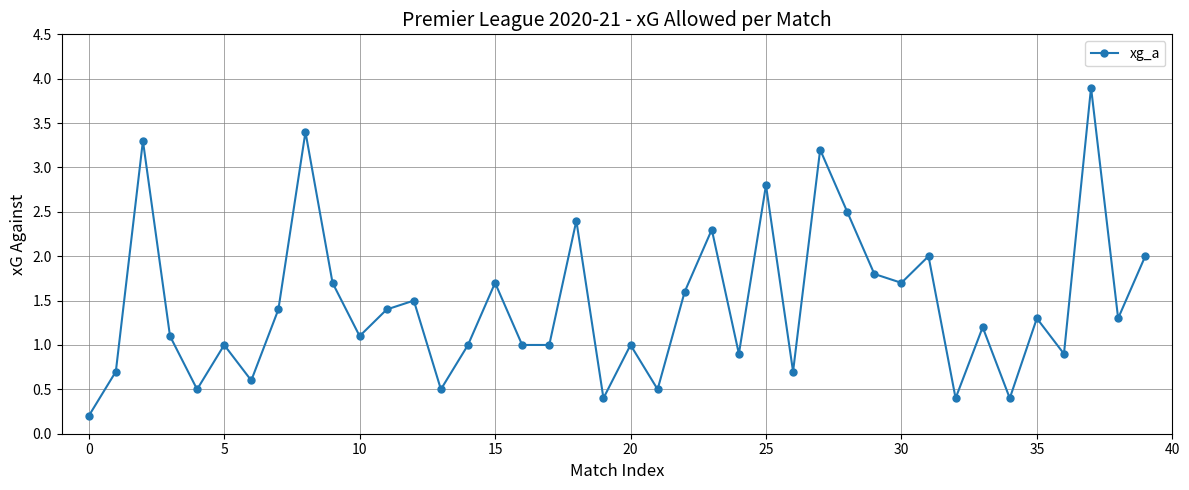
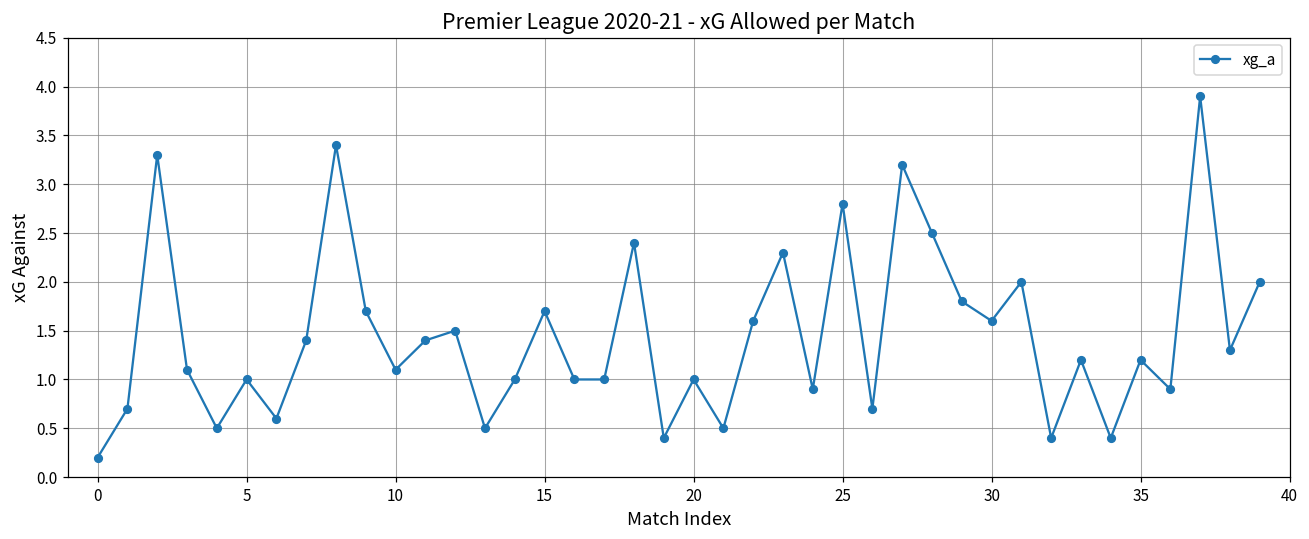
30: 1.7 -> 1.6
35: 1.3 -> 1.2
